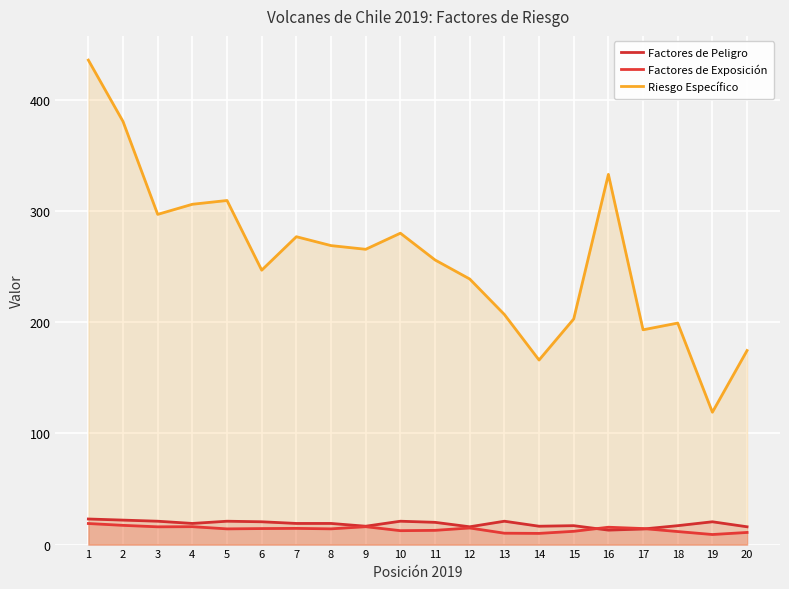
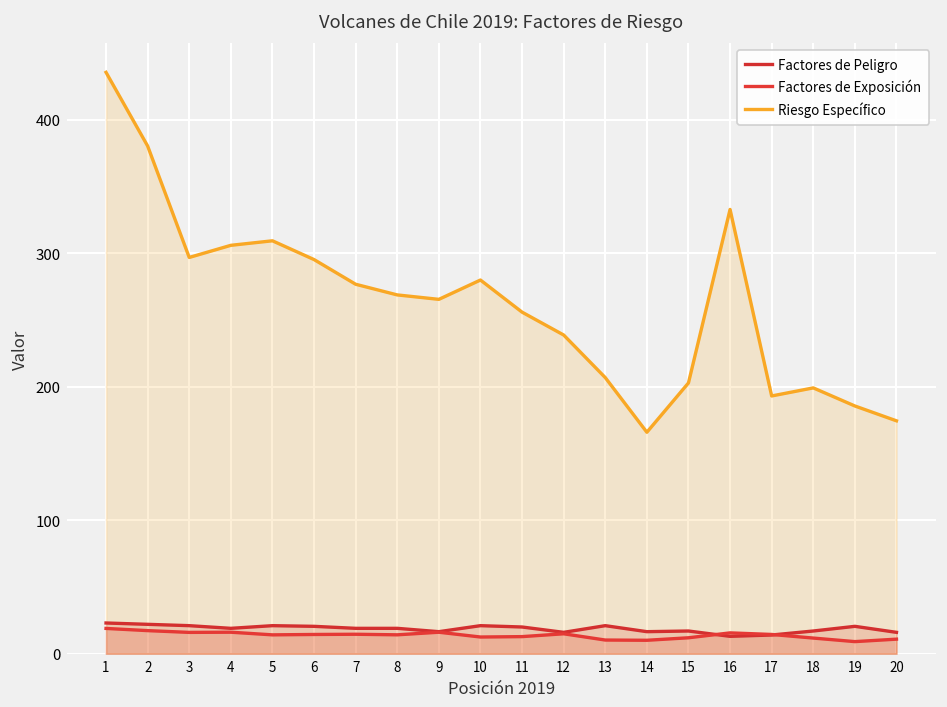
Riesgo Específico, 6: 247 -> 295
Riesgo Específico, 19: 119 -> 186
